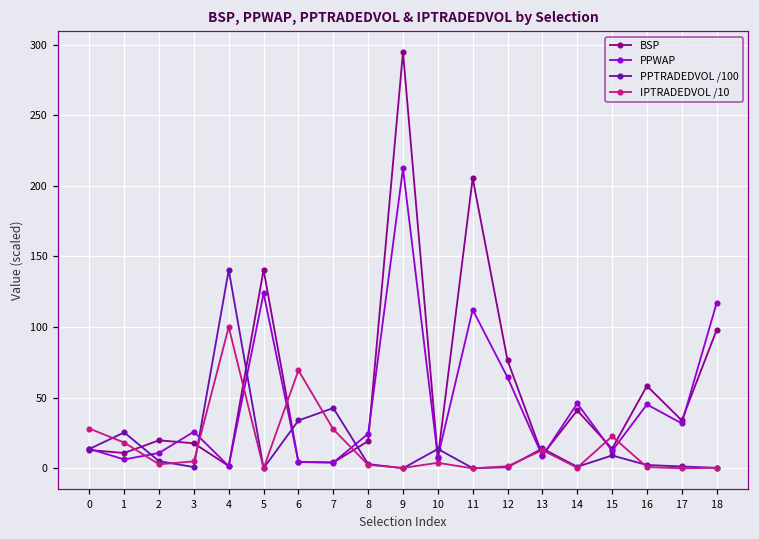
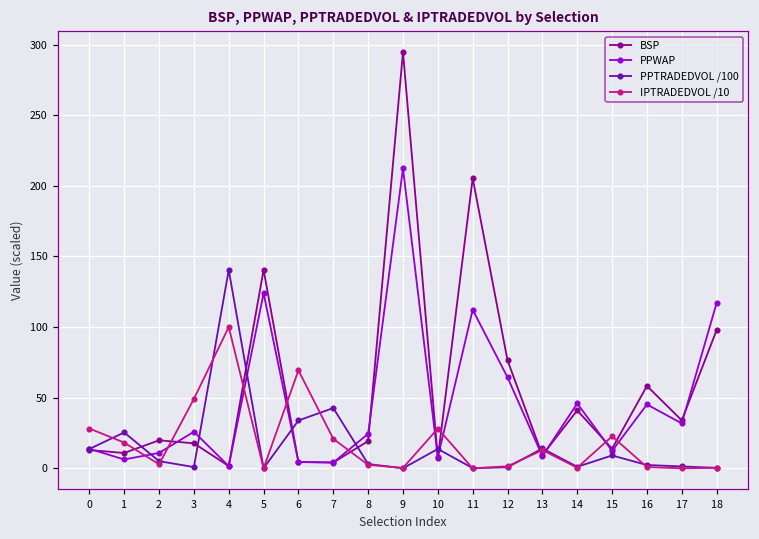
IPTRADEDVOL /10, 3: 5 -> 49
IPTRADEDVOL /10, 7: 28 -> 21
IPTRADEDVOL /10, 10: 4 -> 28
